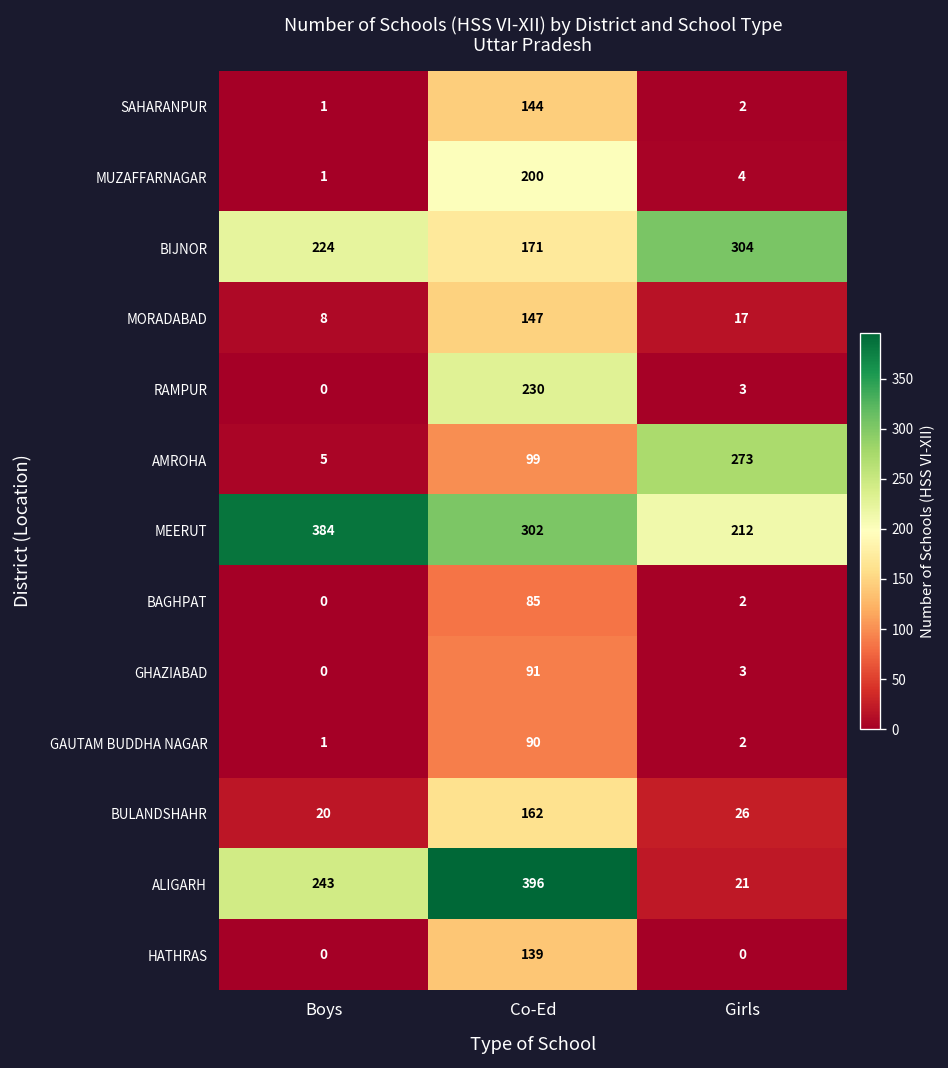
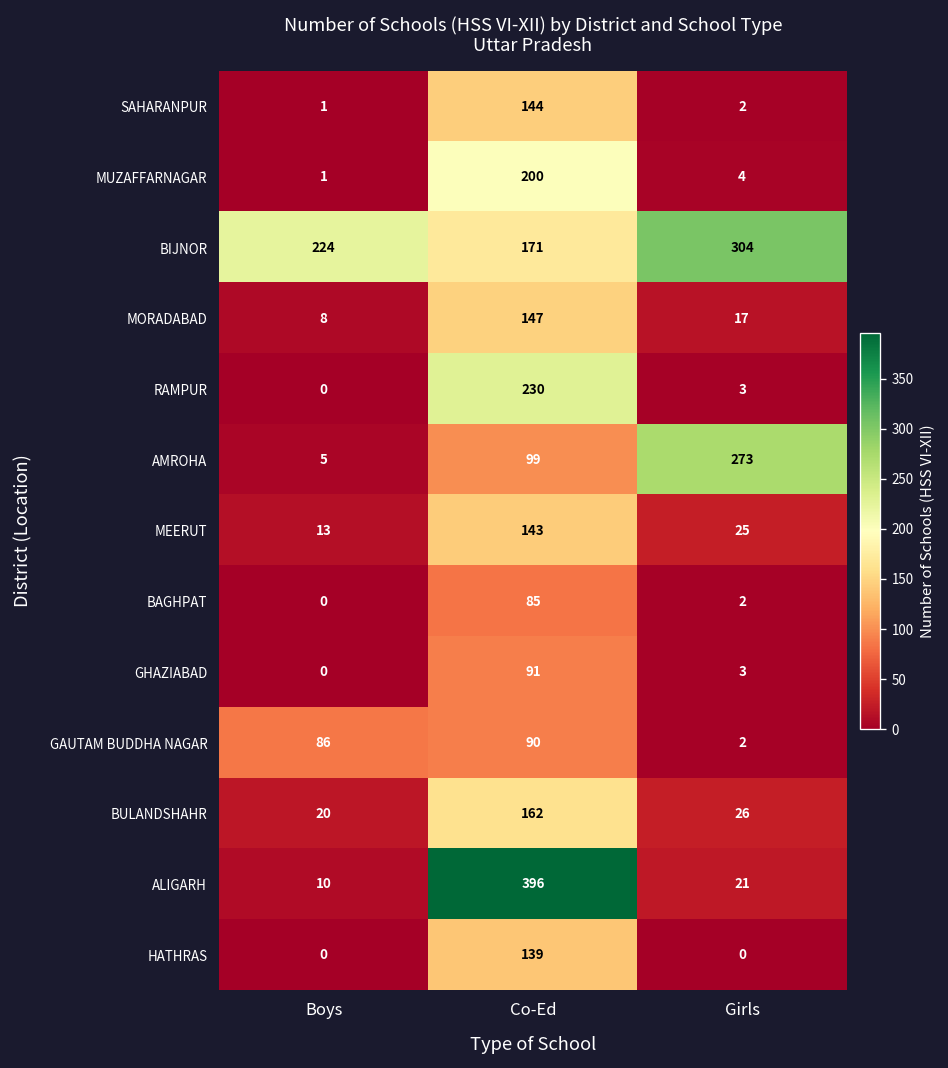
MEERUT, Boys: 384 -> 13
MEERUT, Co-Ed: 302 -> 143
MEERUT, Girls: 212 -> 25
GAUTAM BUDDHA NAGAR, Boys: 1 -> 86
ALIGARH, Boys: 243 -> 10
